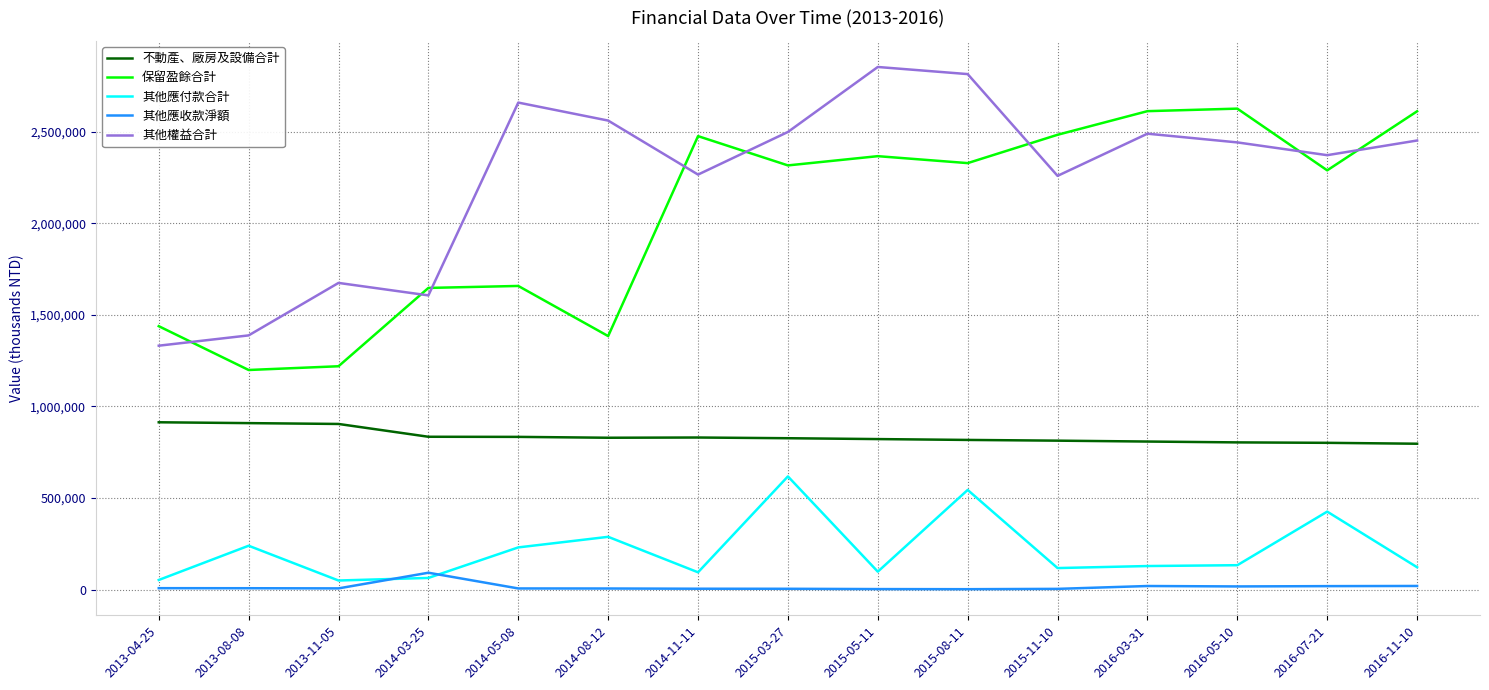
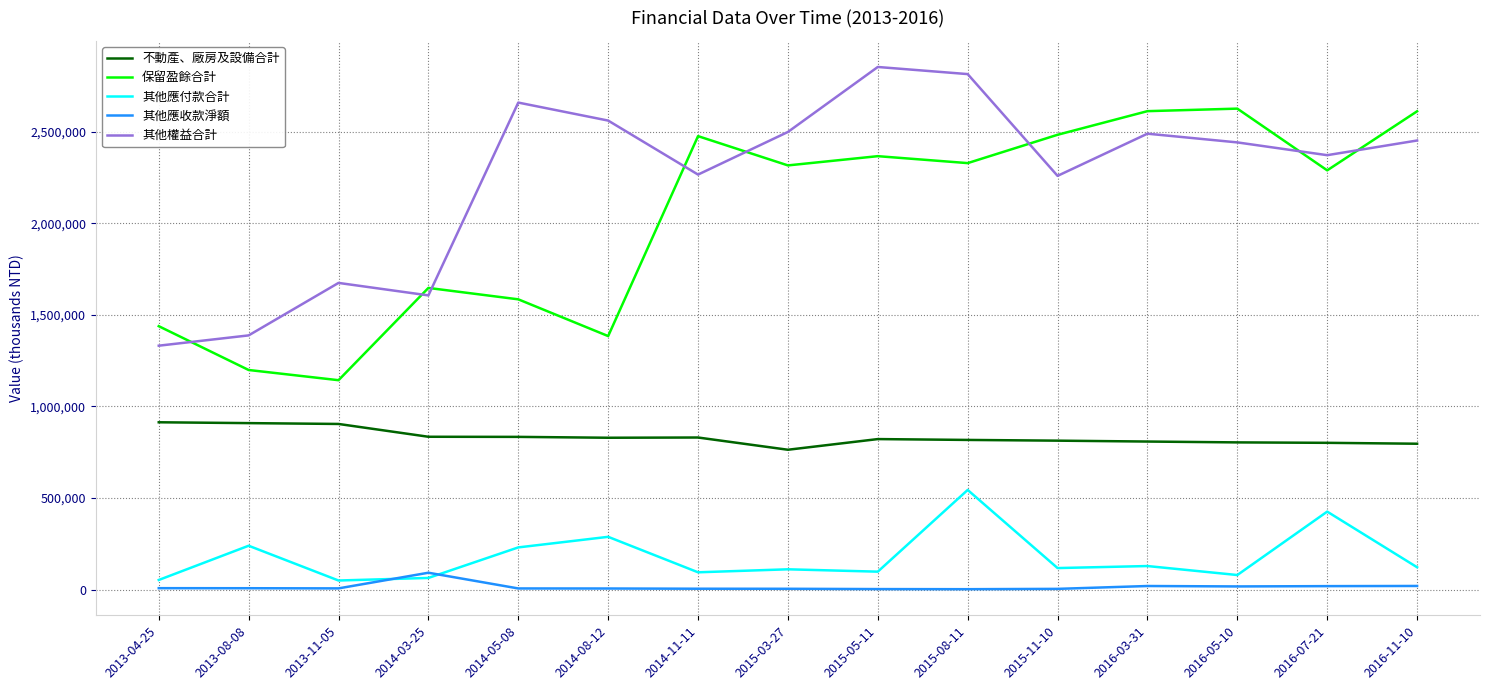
保留盈餘合計, 2013-11-05: 1,220,000 -> 1,140,000
保留盈餘合計, 2014-05-08: 1,660,000 -> 1,580,000
不動產、廠房及設備合計, 2015-03-27: 830,000 -> 760,000
其他應付款合計, 2015-03-27: 620,000 -> 110,000
其他應付款合計, 2016-05-10: 130,000 -> 80,000
